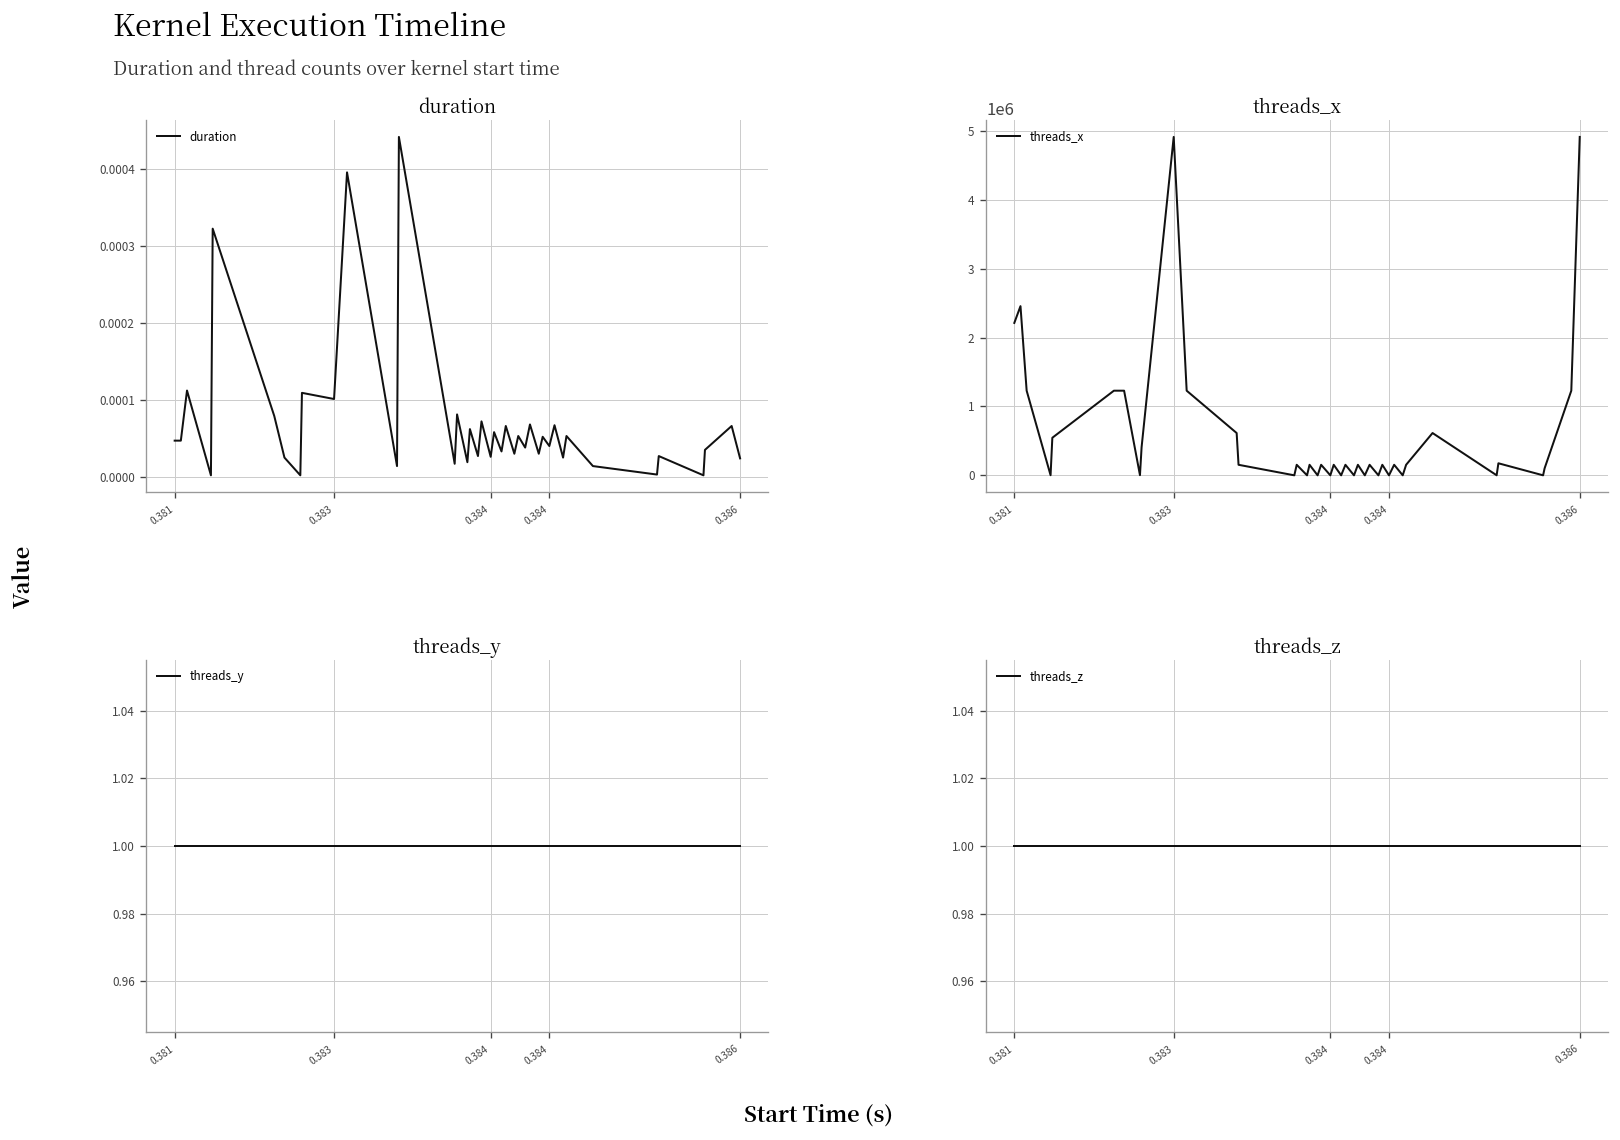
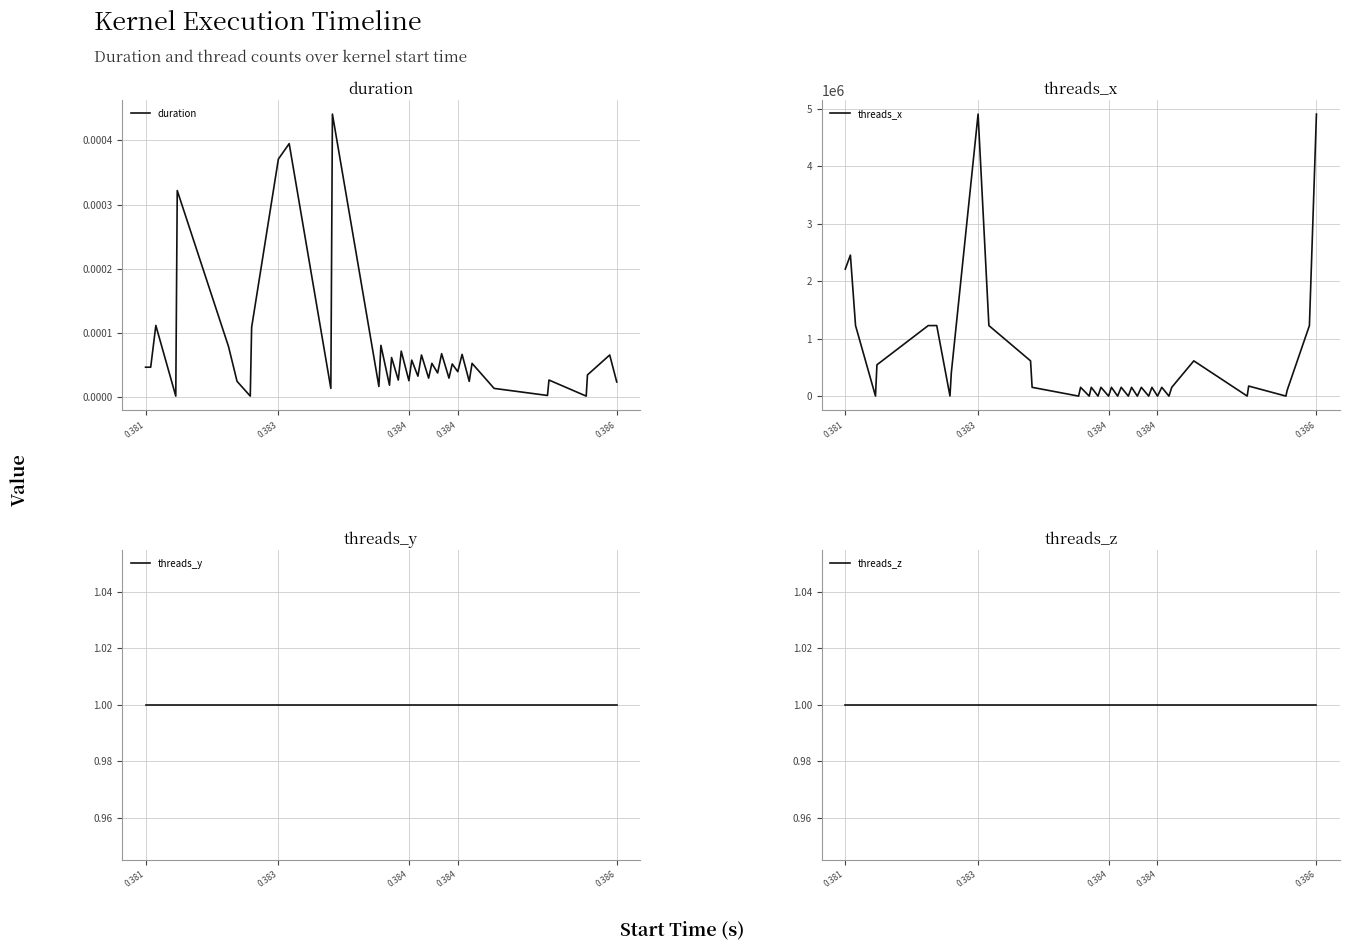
duration, 0.383: 0.00010 -> 0.00037
